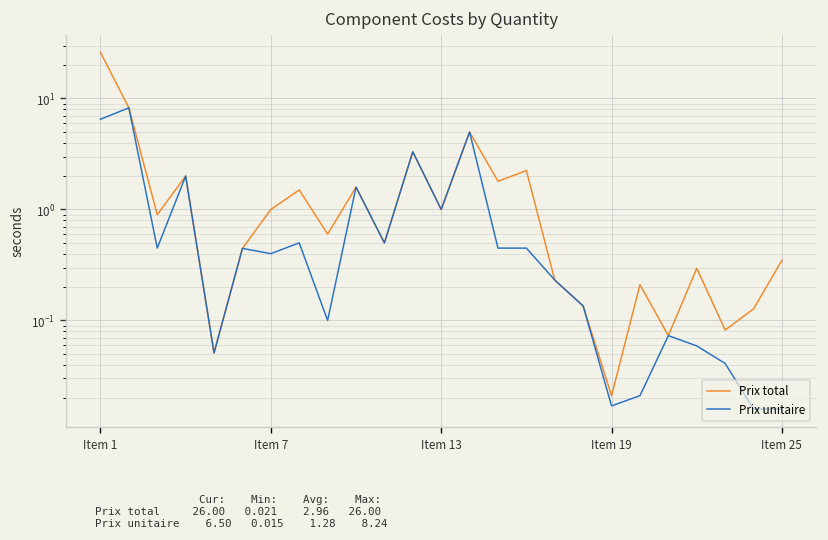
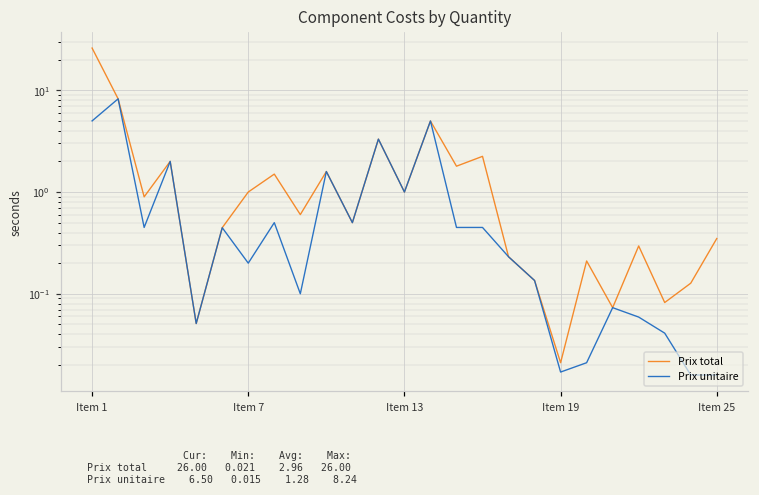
Prix unitaire, Item 1: 7 -> 5
Prix unitaire, Item 7: 0.4 -> 0.2
